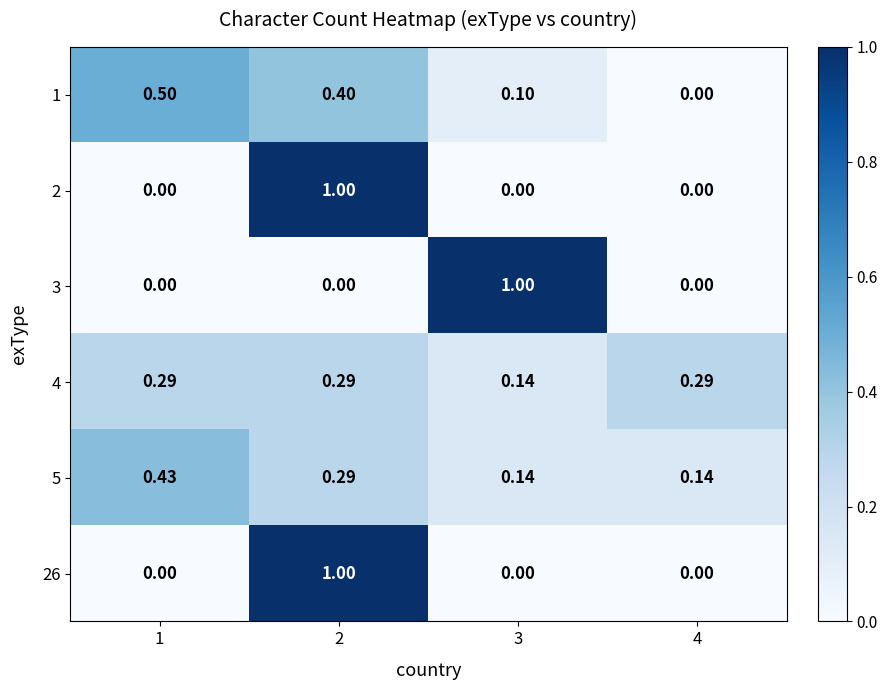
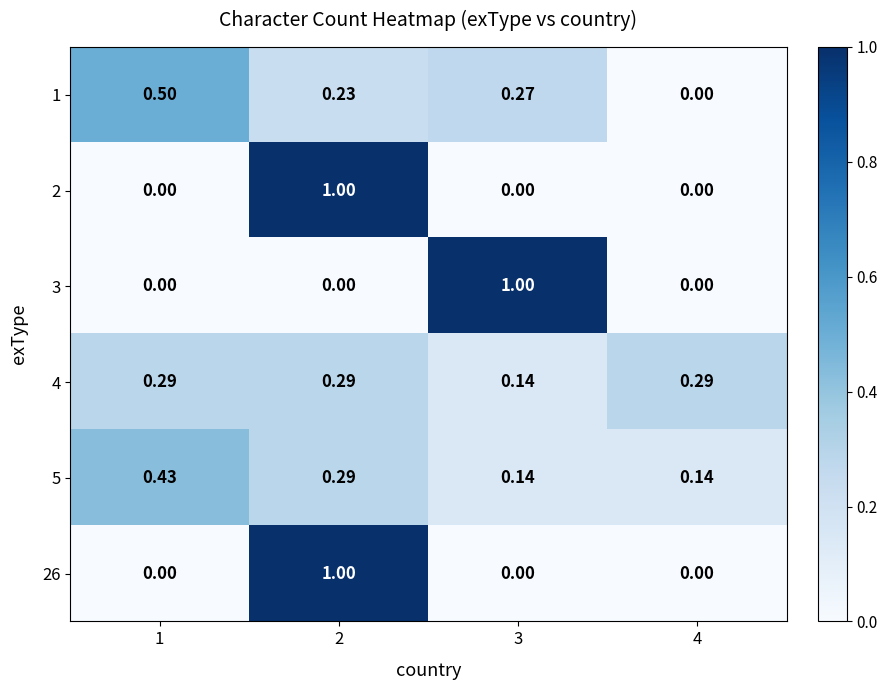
1, 2: 0.40 -> 0.23
1, 3: 0.10 -> 0.27
